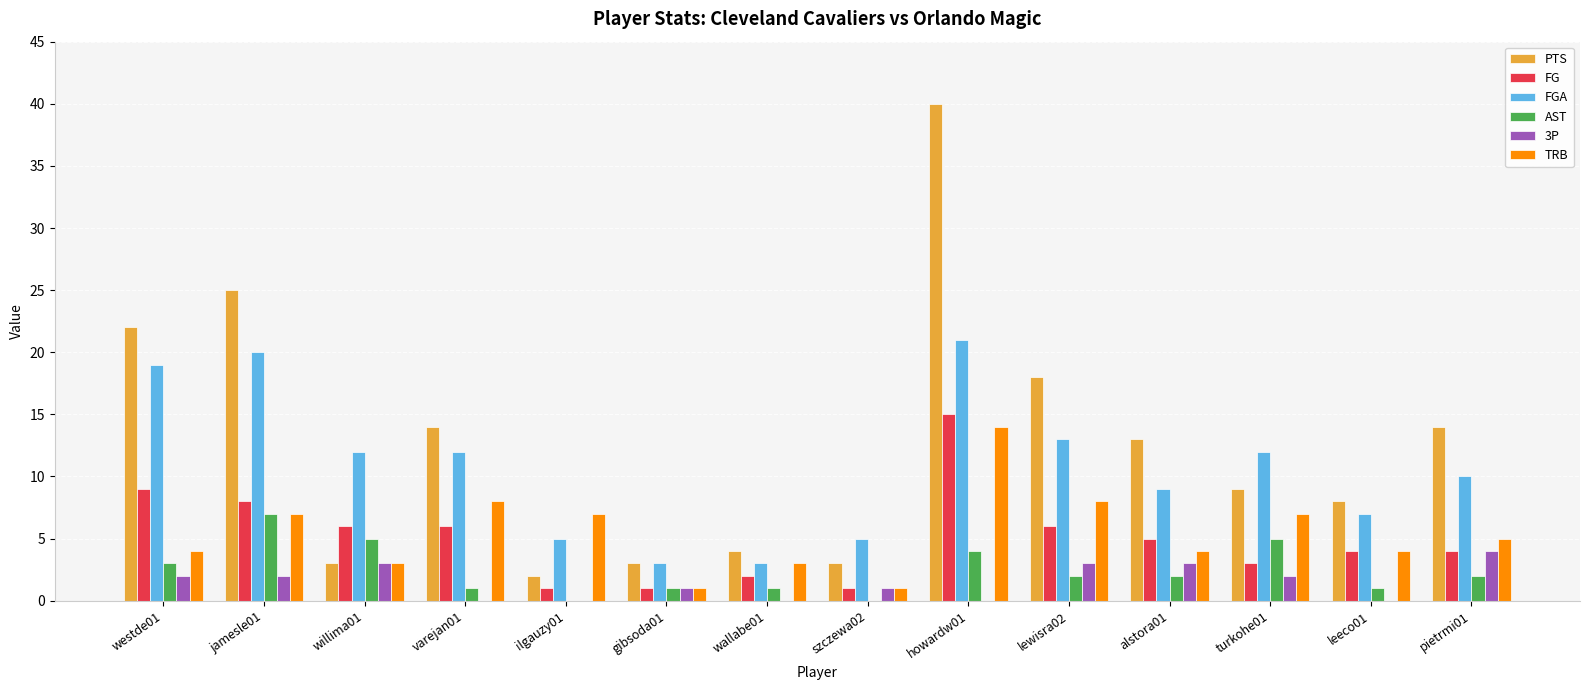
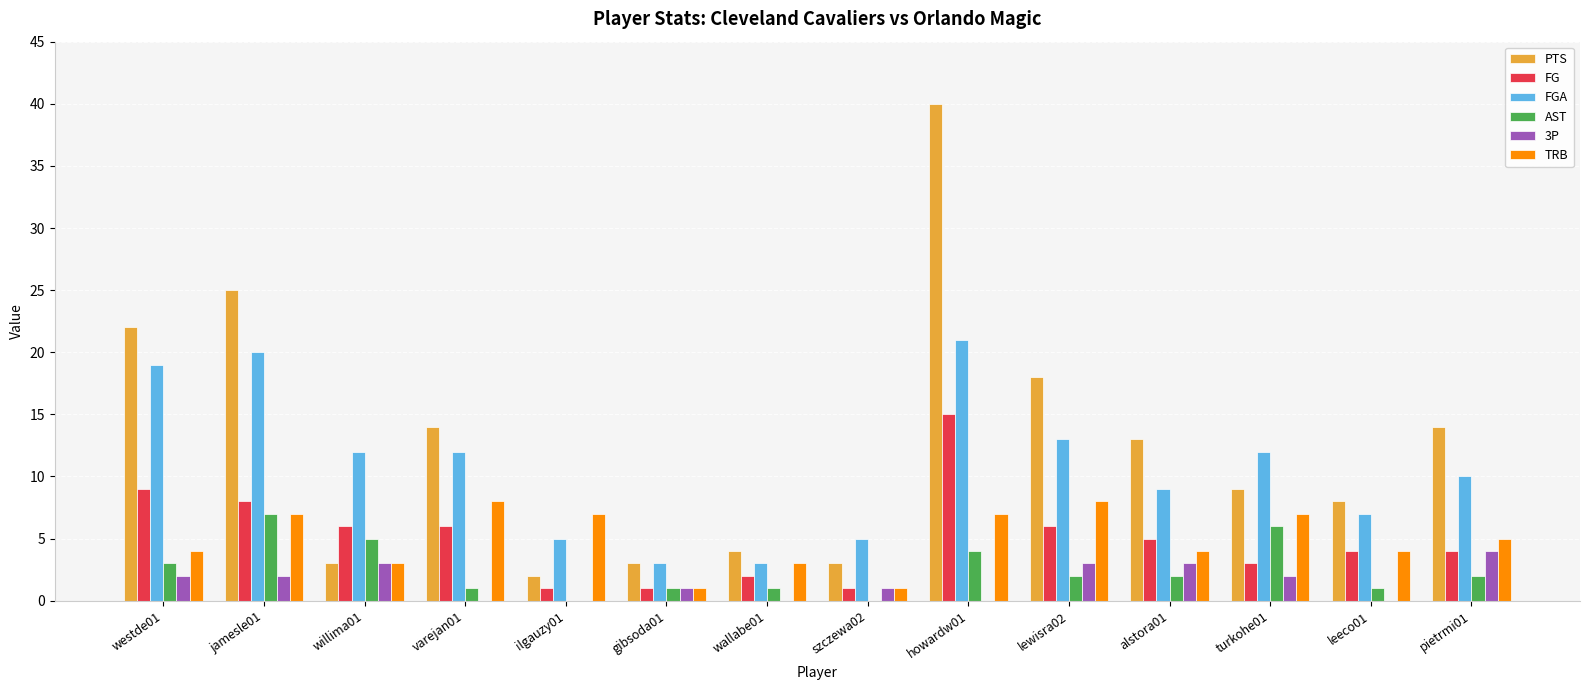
TRB, howardw01: 14 -> 7
AST, turkohe01: 5 -> 6
